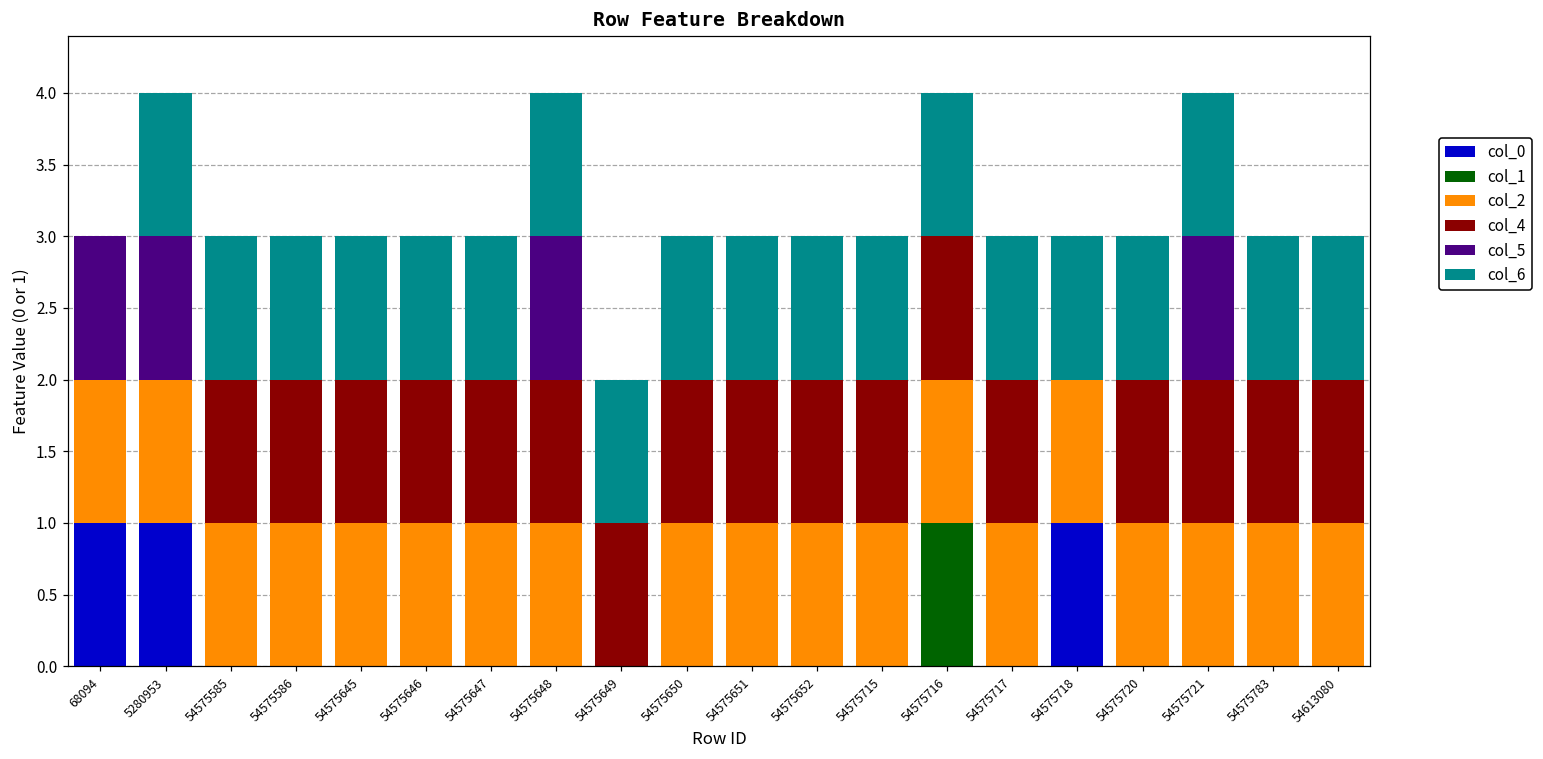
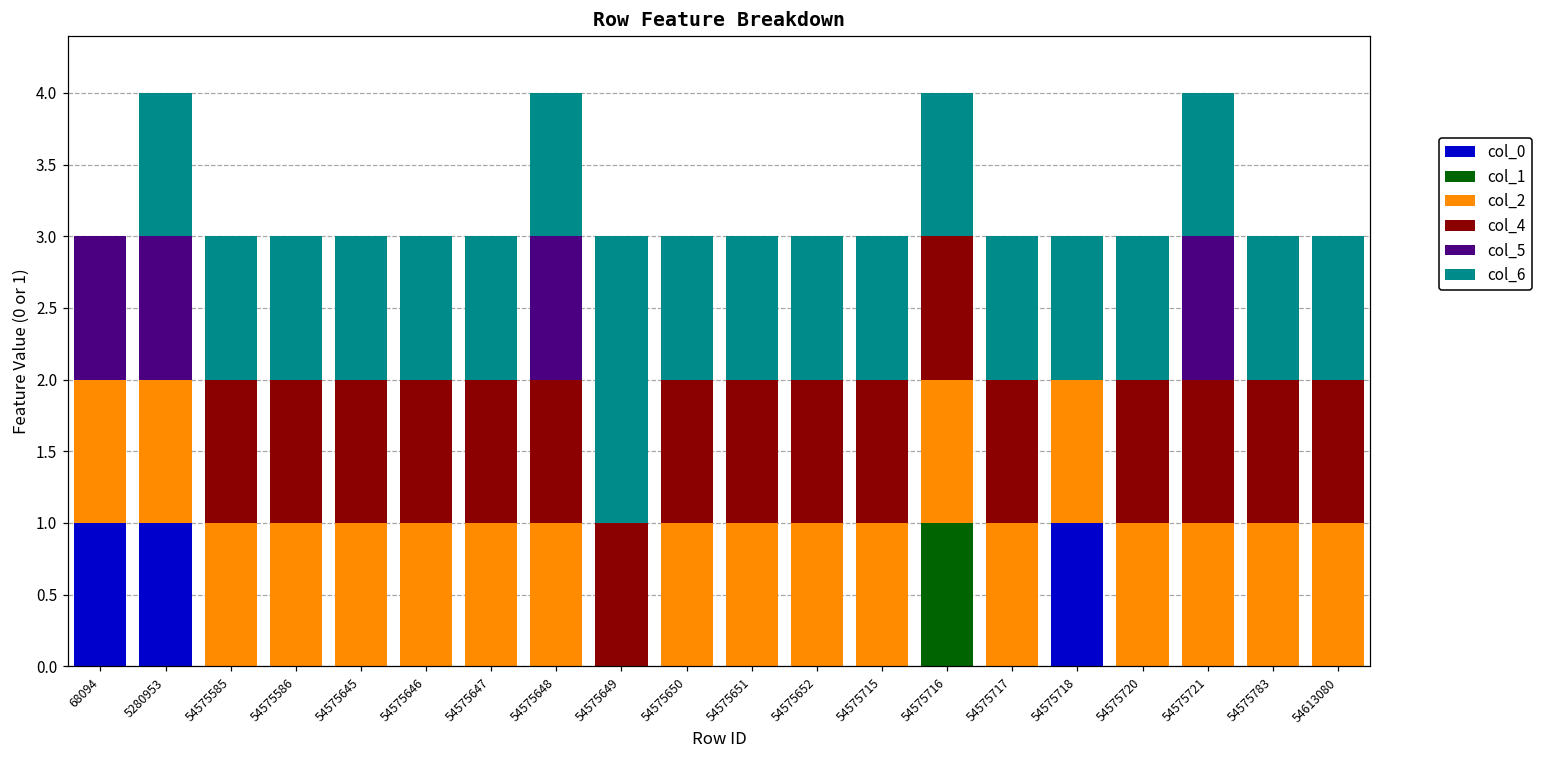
col_6, 54575649: 1 -> 2
